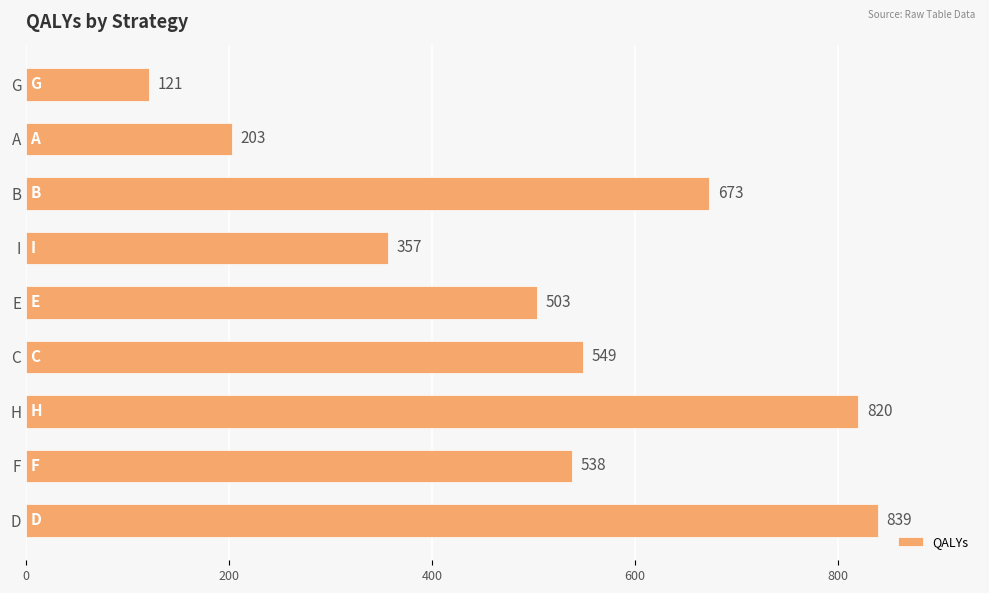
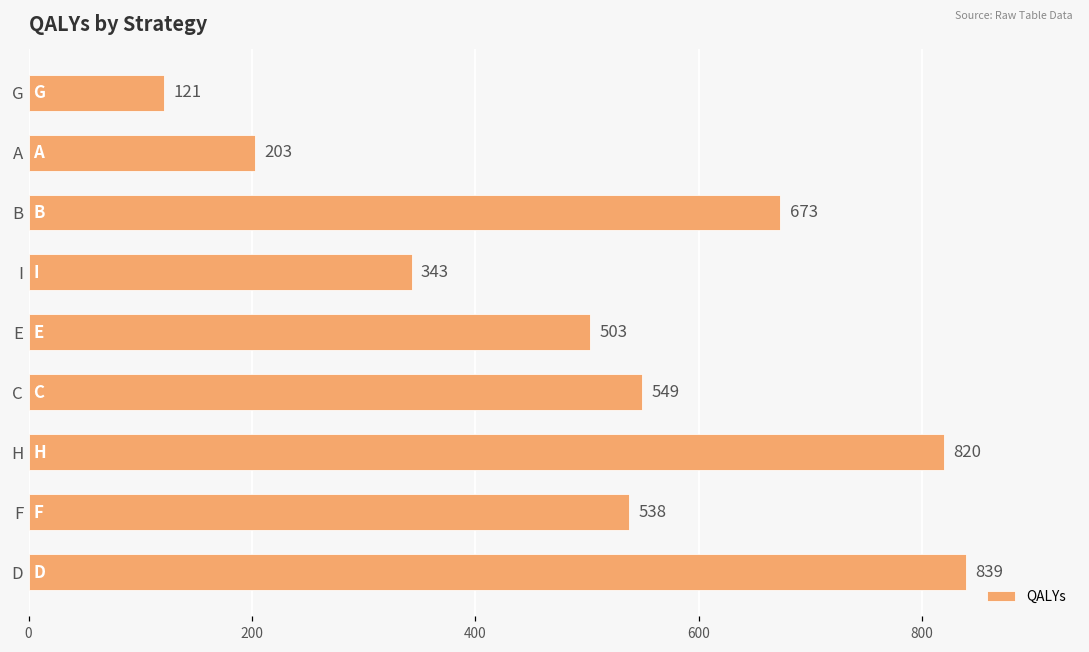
I: 357 -> 343
